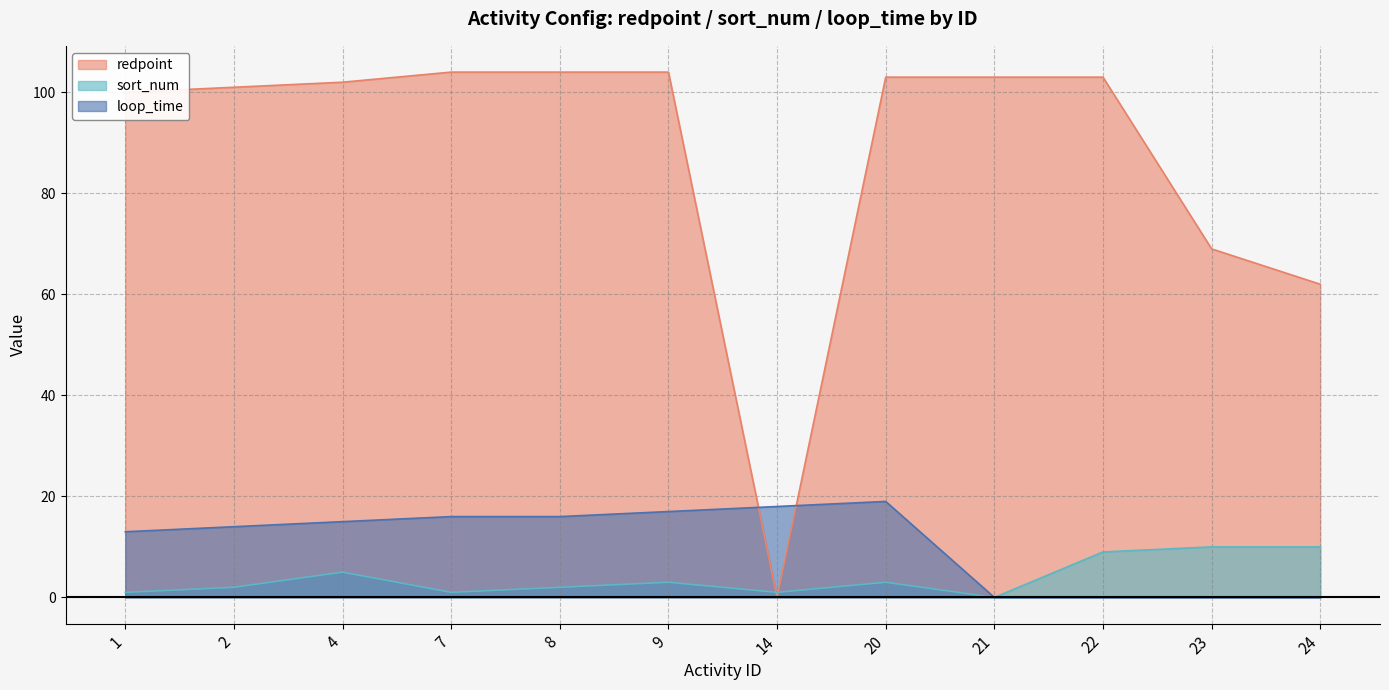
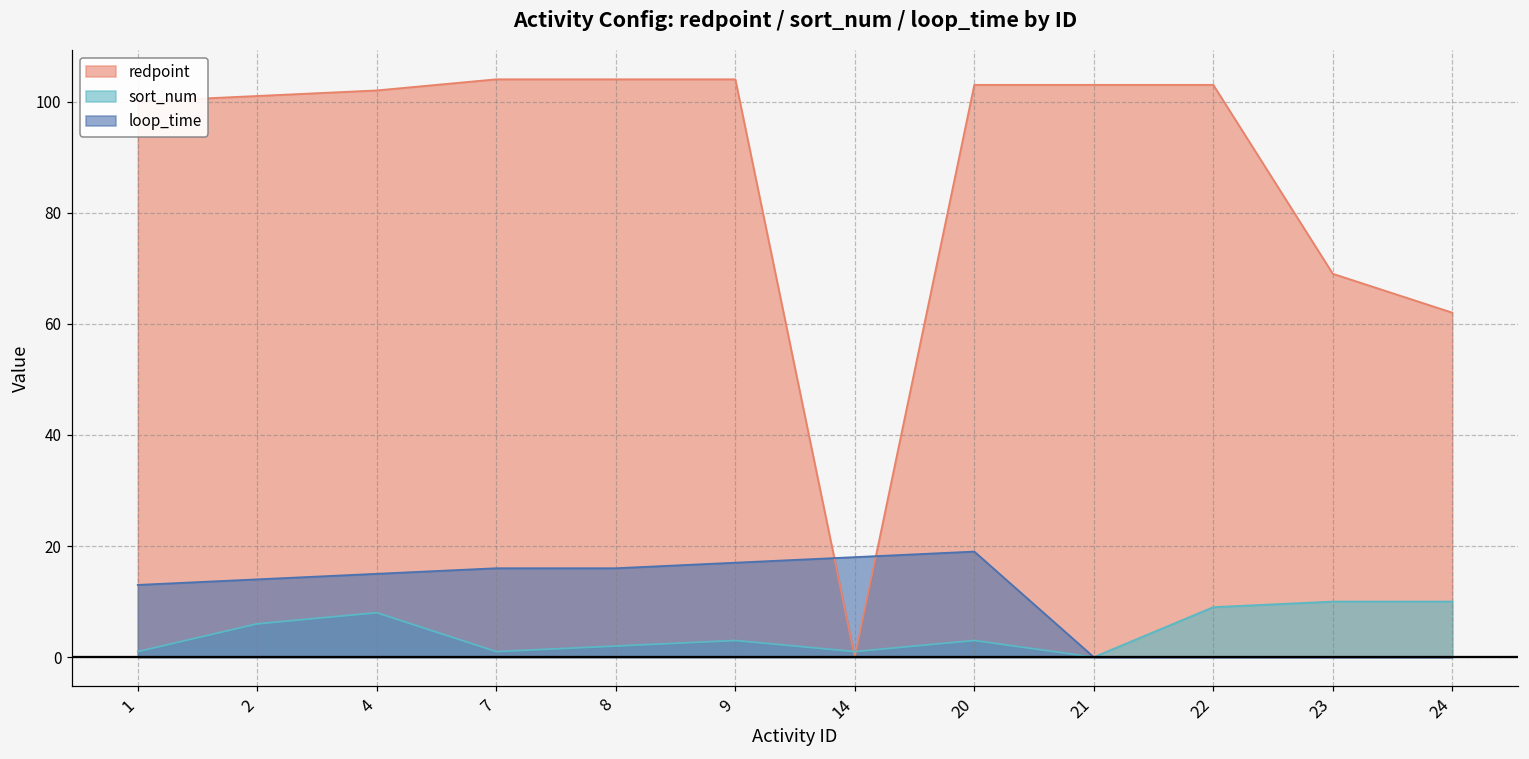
sort_num, 2: 2 -> 6
sort_num, 4: 5 -> 8
